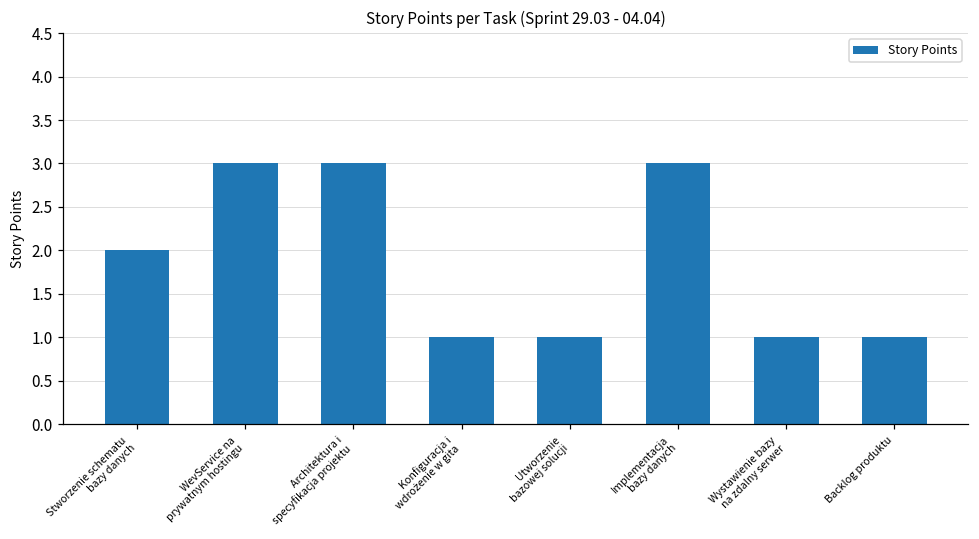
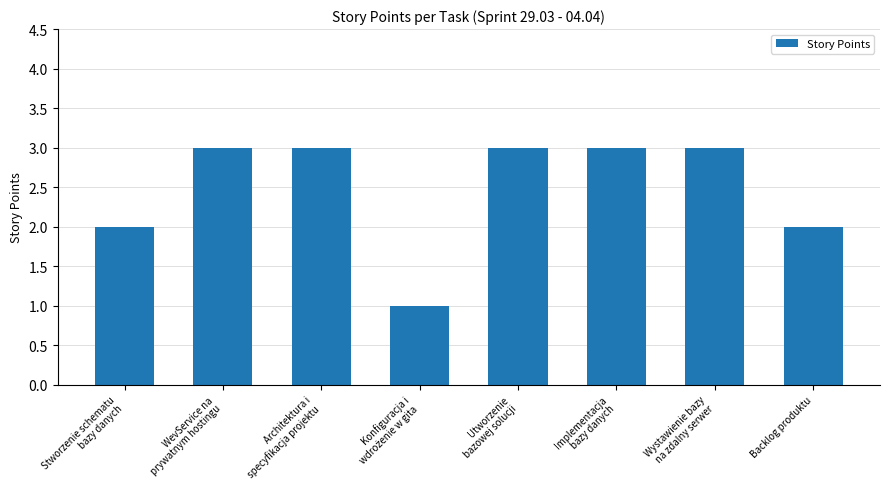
Utworzenie bazowej solucji: 1 -> 3
Wystawienie bazy na zdalny serwer: 1 -> 3
Backlog produktu: 1 -> 2
